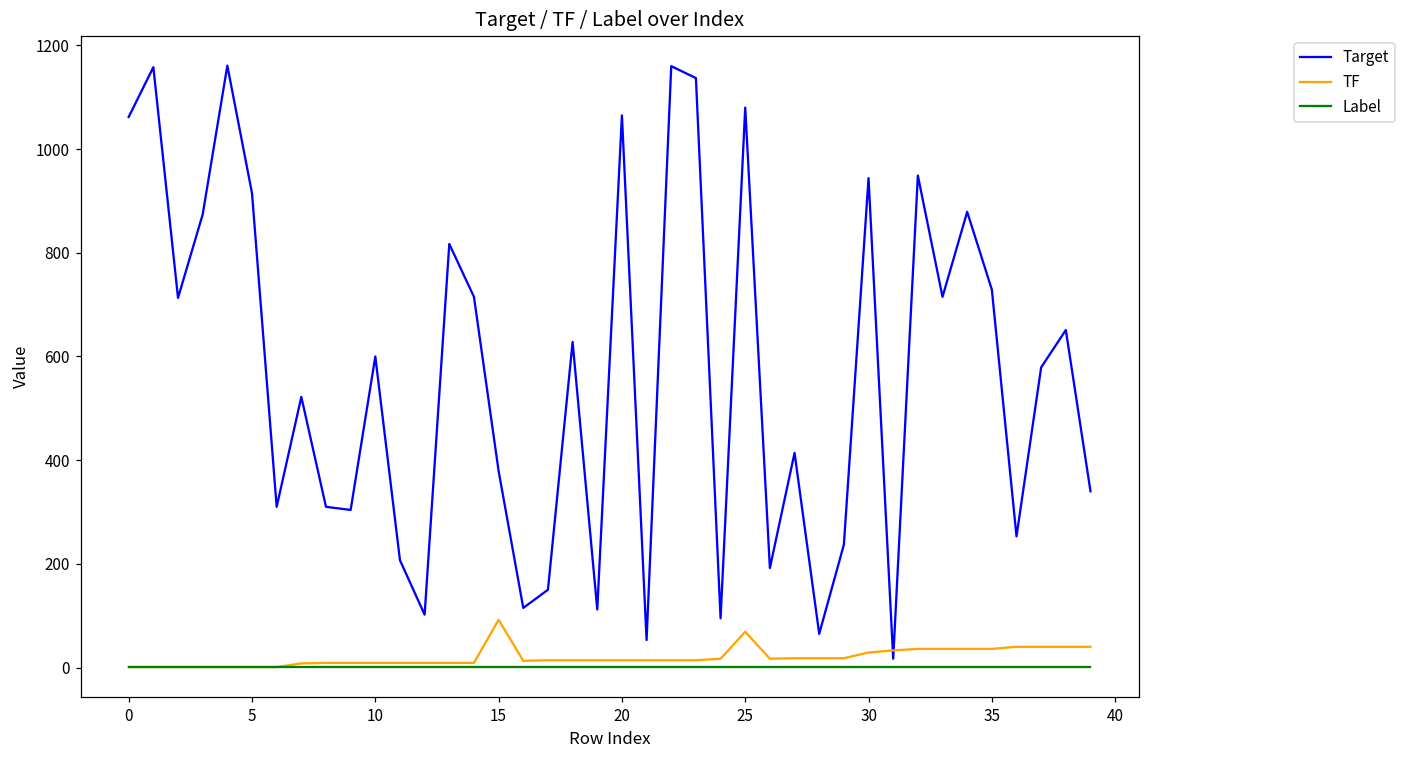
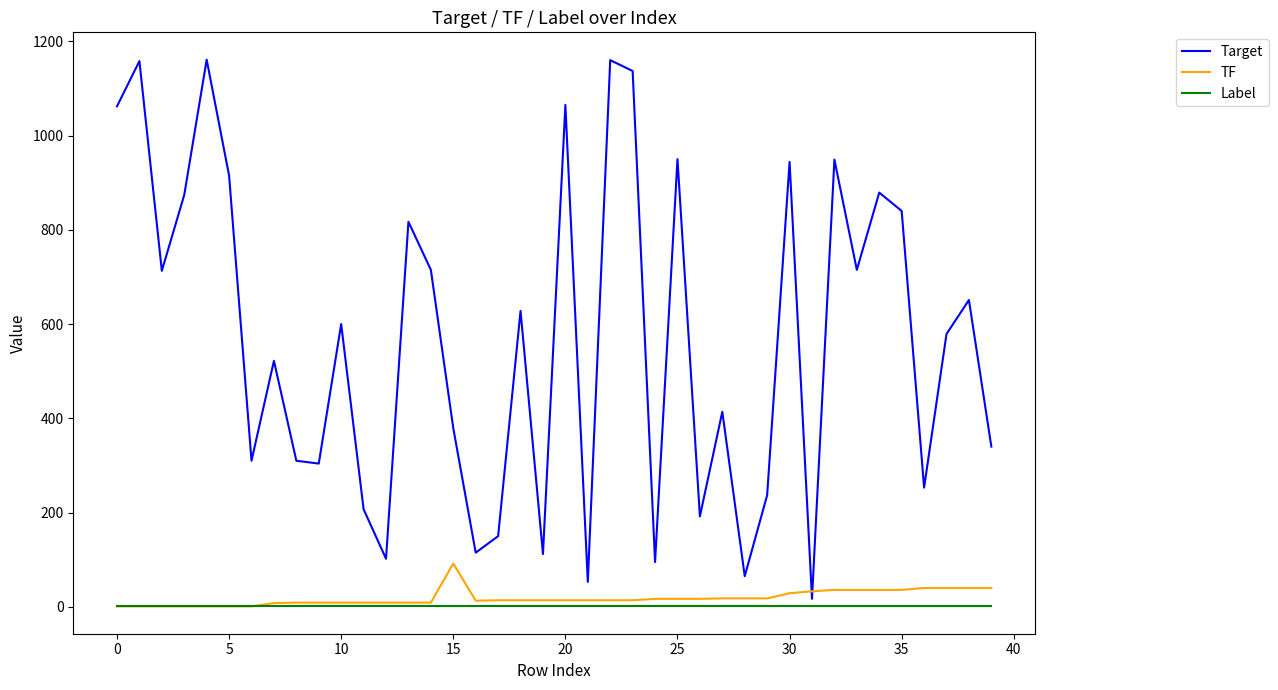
Target, 25: 1080 -> 950
TF, 25: 70 -> 20
Target, 35: 730 -> 840
